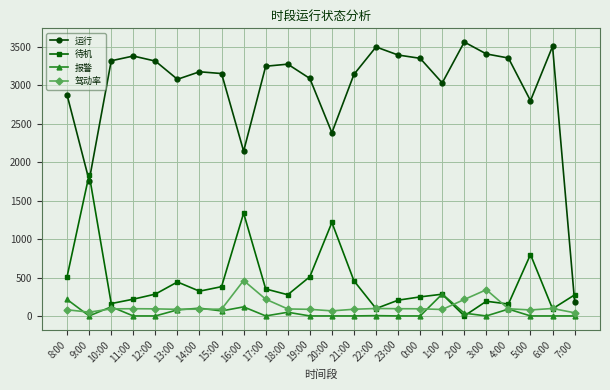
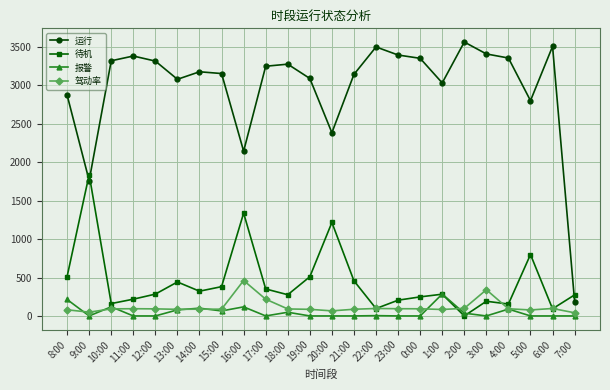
驾动率, 2:00: 200 -> 100
